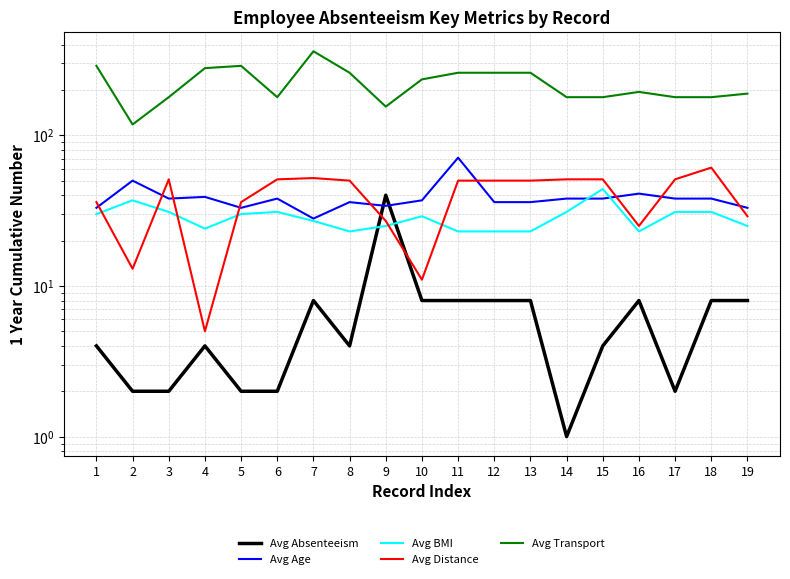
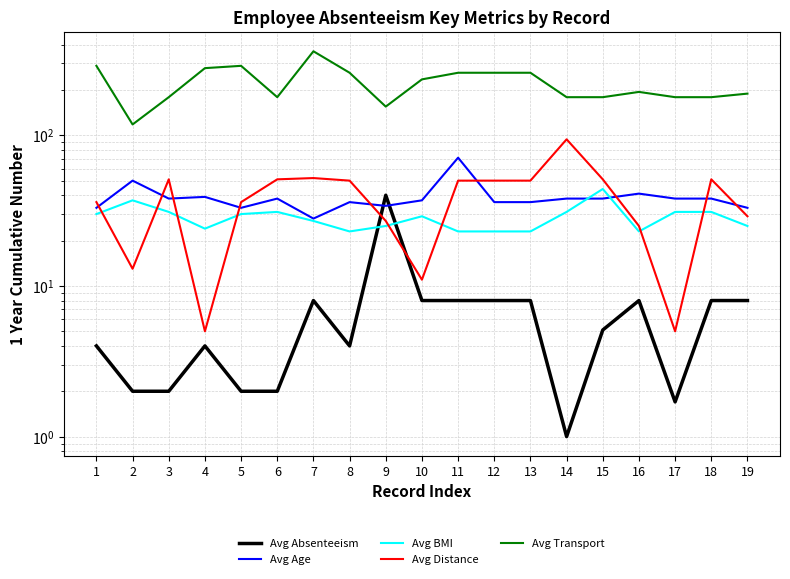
Avg Distance, 14: 51 -> 90
Avg Absenteeism, 15: 4.0 -> 5.1
Avg Absenteeism, 17: 2.0 -> 1.7
Avg Distance, 17: 51 -> 5
Avg Distance, 18: 61 -> 51
